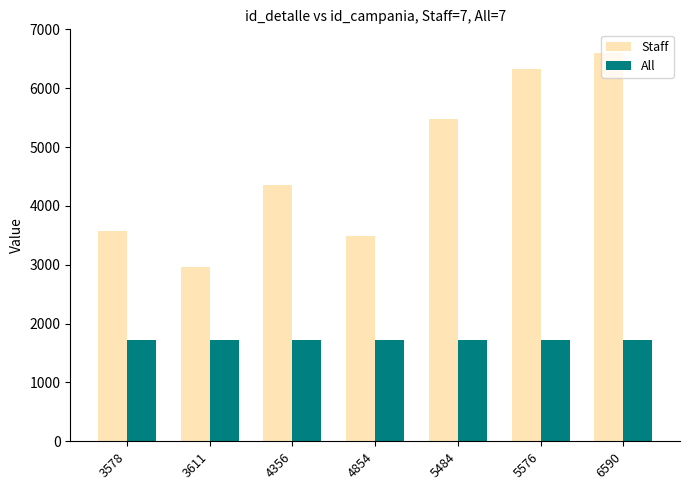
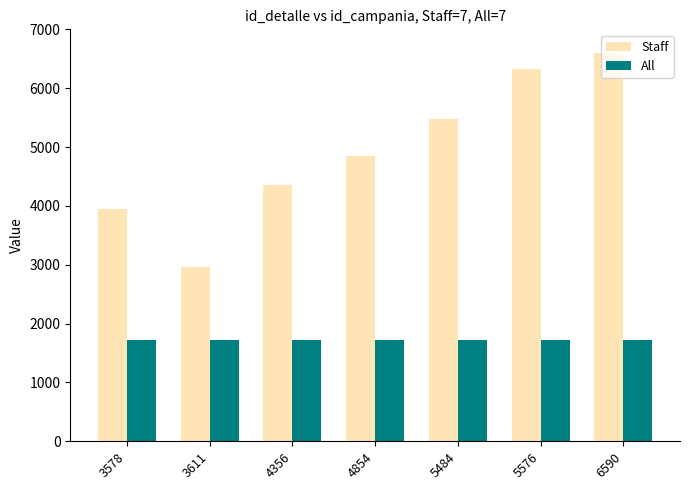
Staff, 3578: 3600 -> 3900
Staff, 4854: 3500 -> 4900
